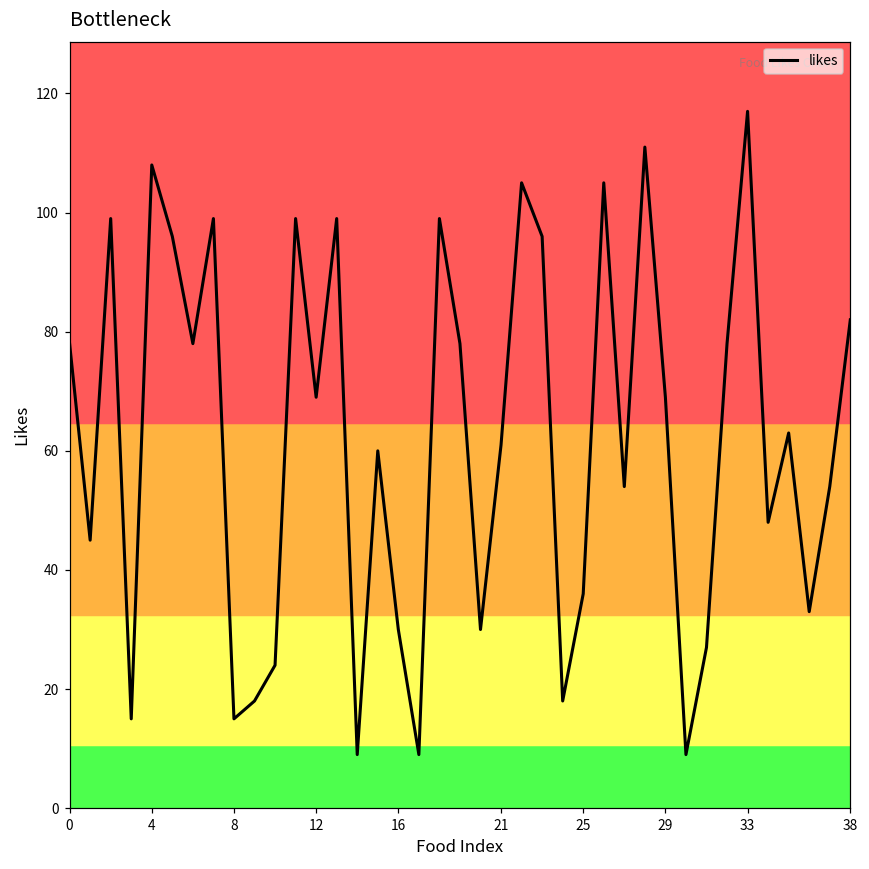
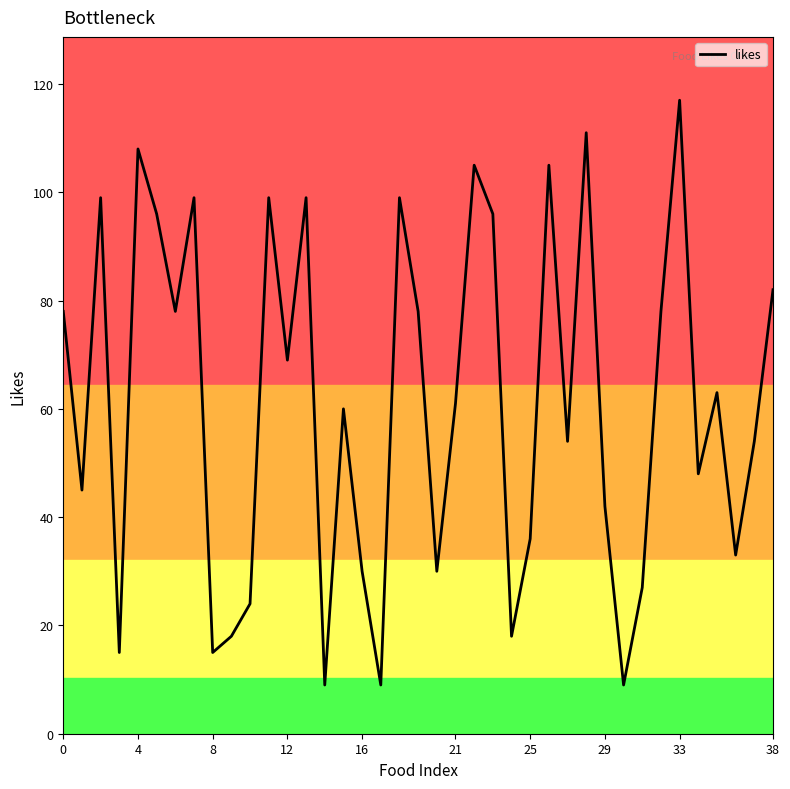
likes, 29: 69 -> 42
